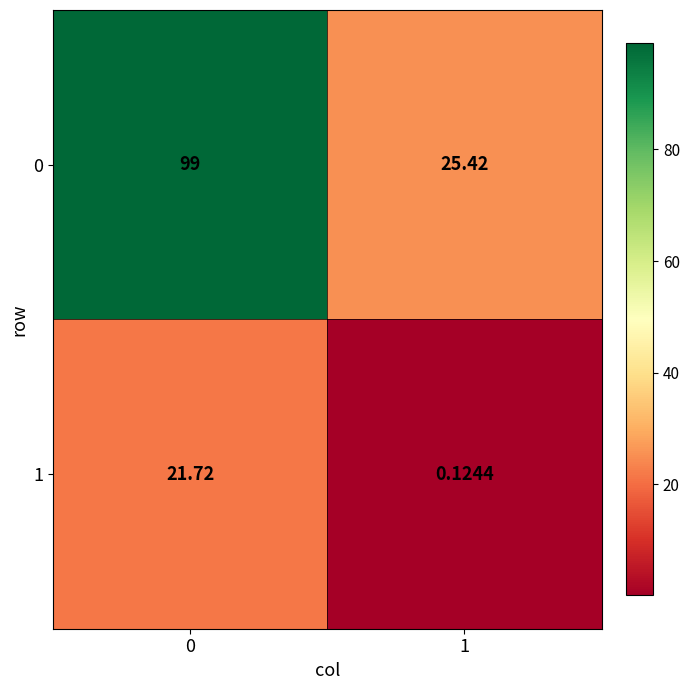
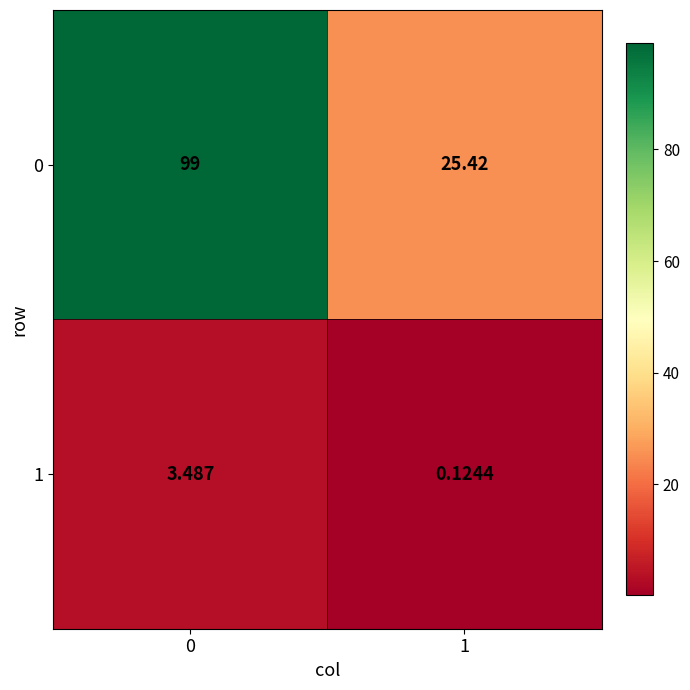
1, 0: 21.72 -> 3.487
